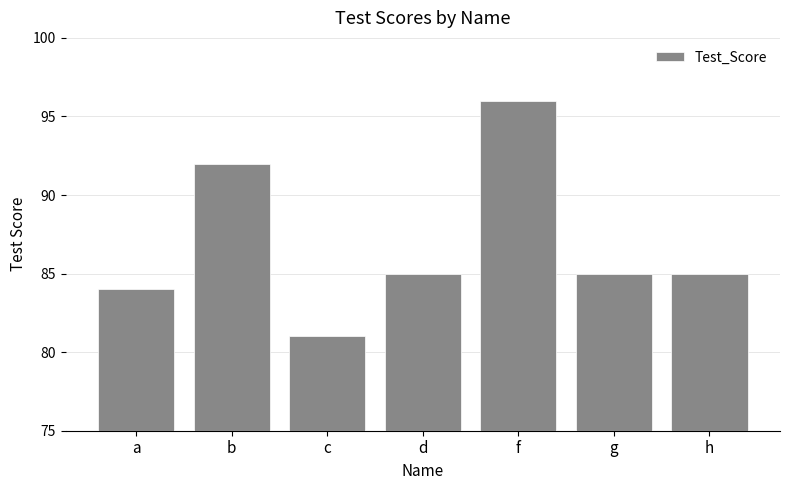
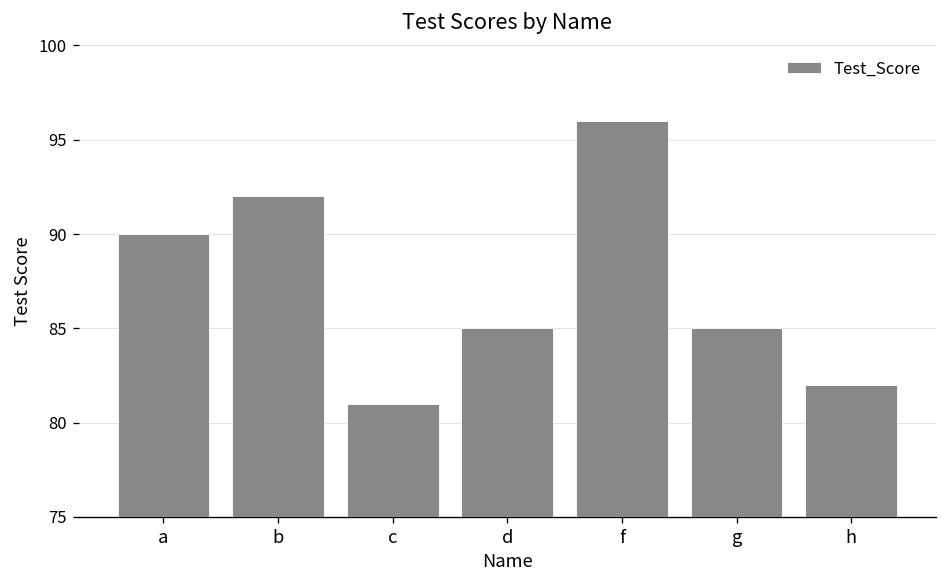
a: 84 -> 90
h: 85 -> 82
